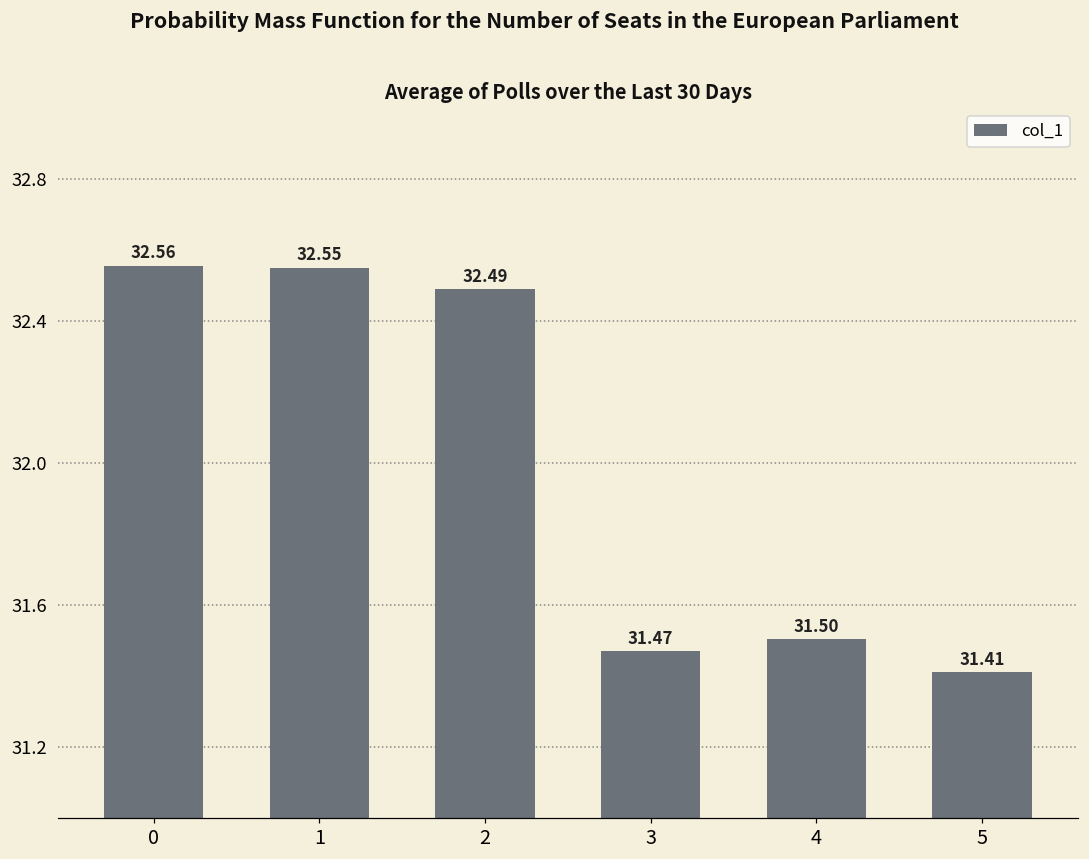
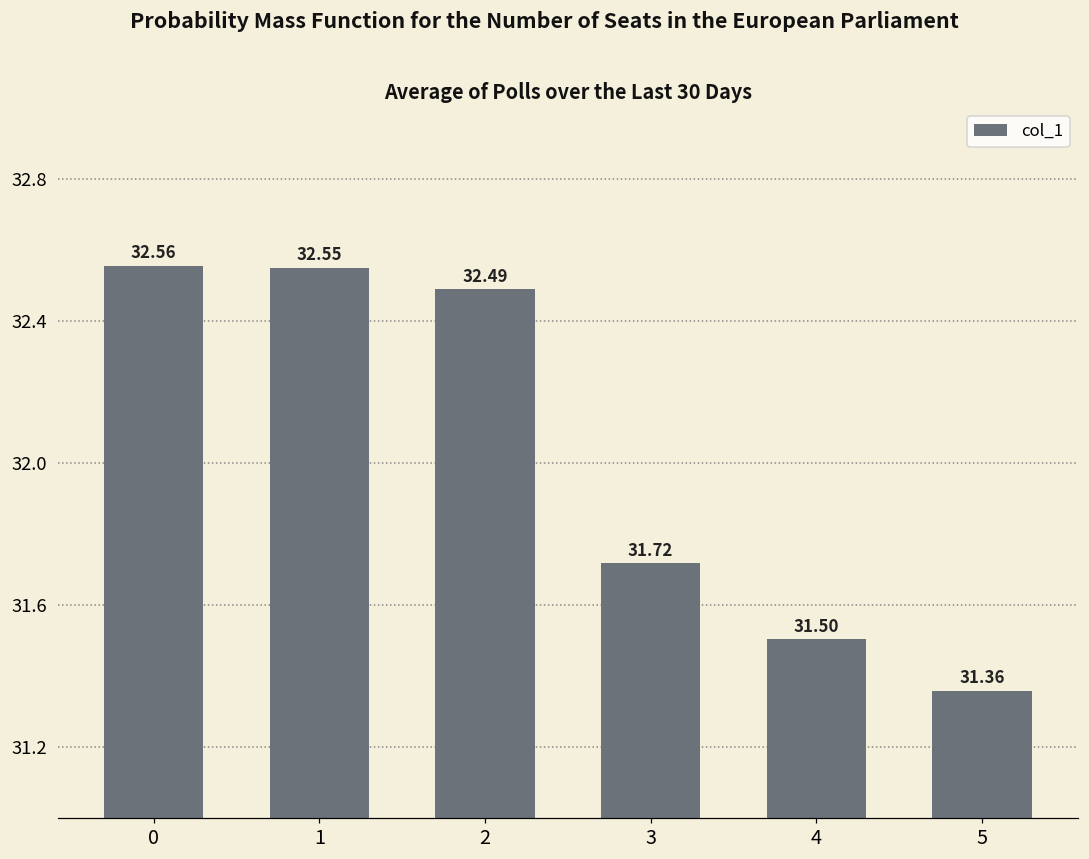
3: 31.47 -> 31.72
5: 31.41 -> 31.36
